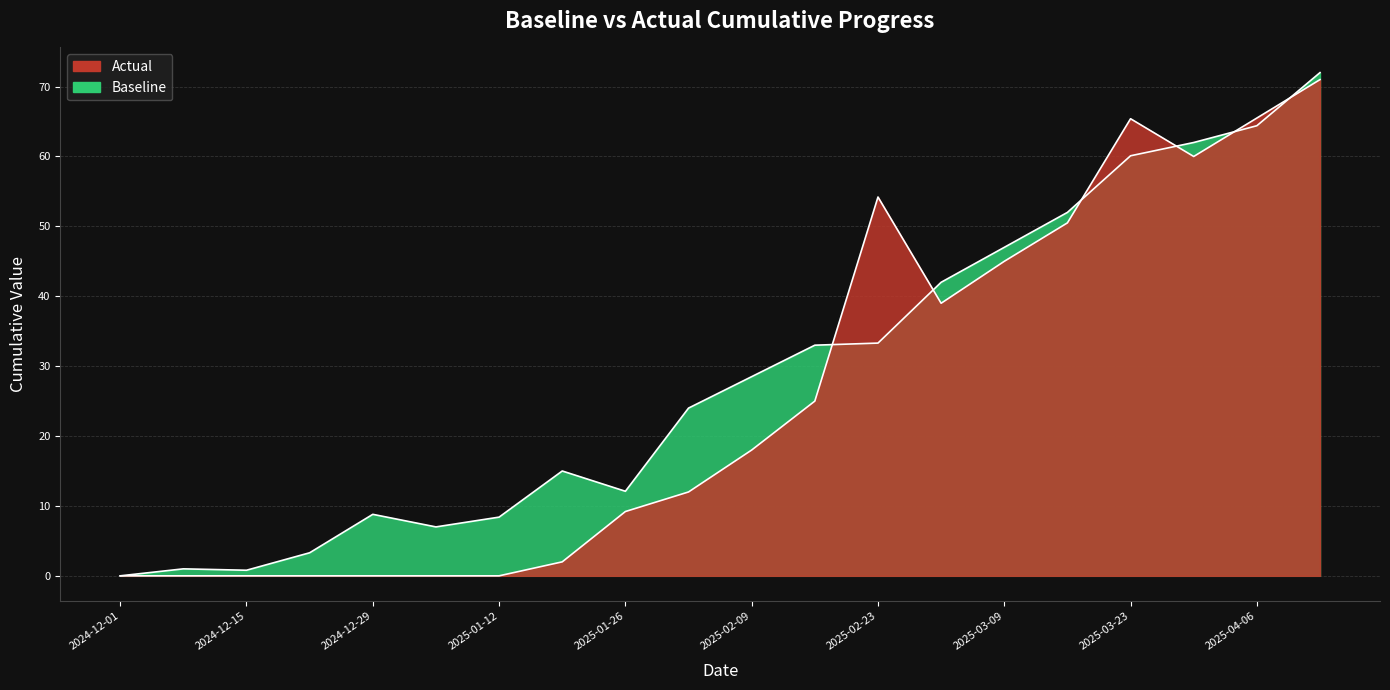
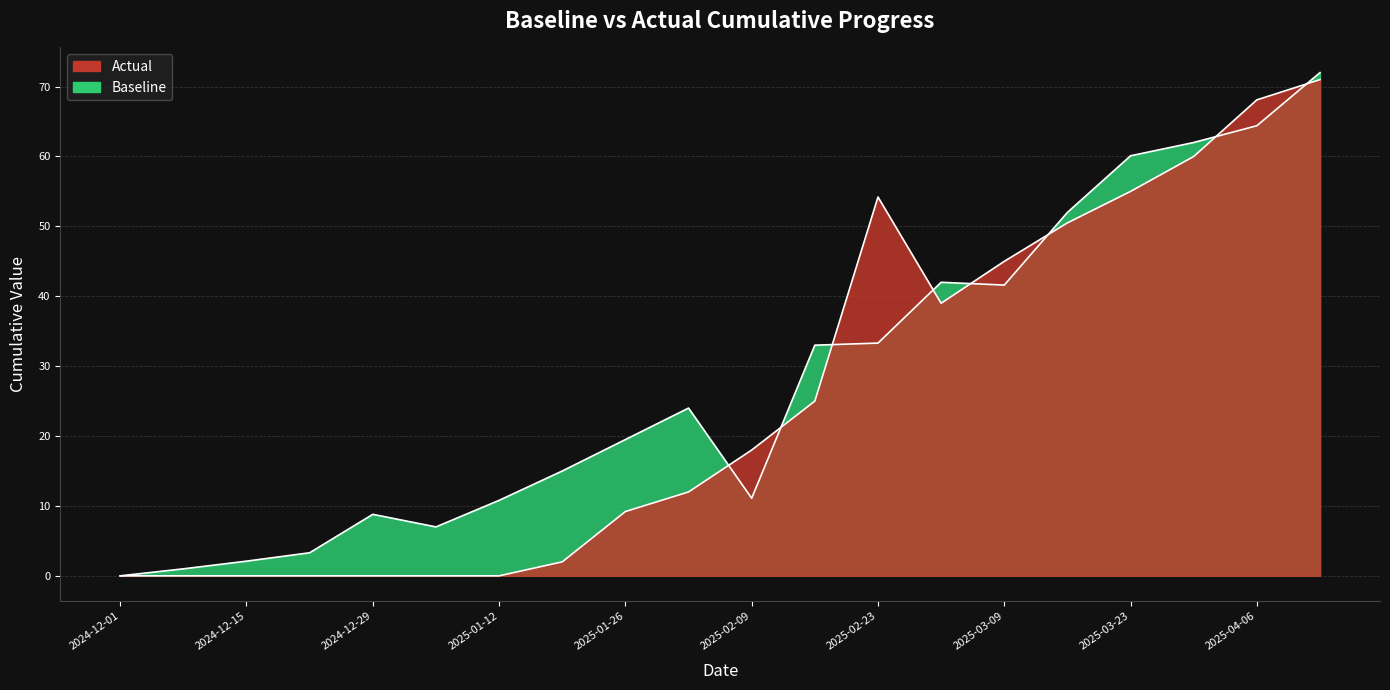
Baseline, 2024-12-15: 1 -> 2
Baseline, 2025-01-12: 8 -> 11
Baseline, 2025-01-26: 12 -> 20
Baseline, 2025-02-09: 29 -> 11
Baseline, 2025-03-09: 47 -> 42
Actual, 2025-03-23: 65 -> 55
Actual, 2025-04-06: 66 -> 68
